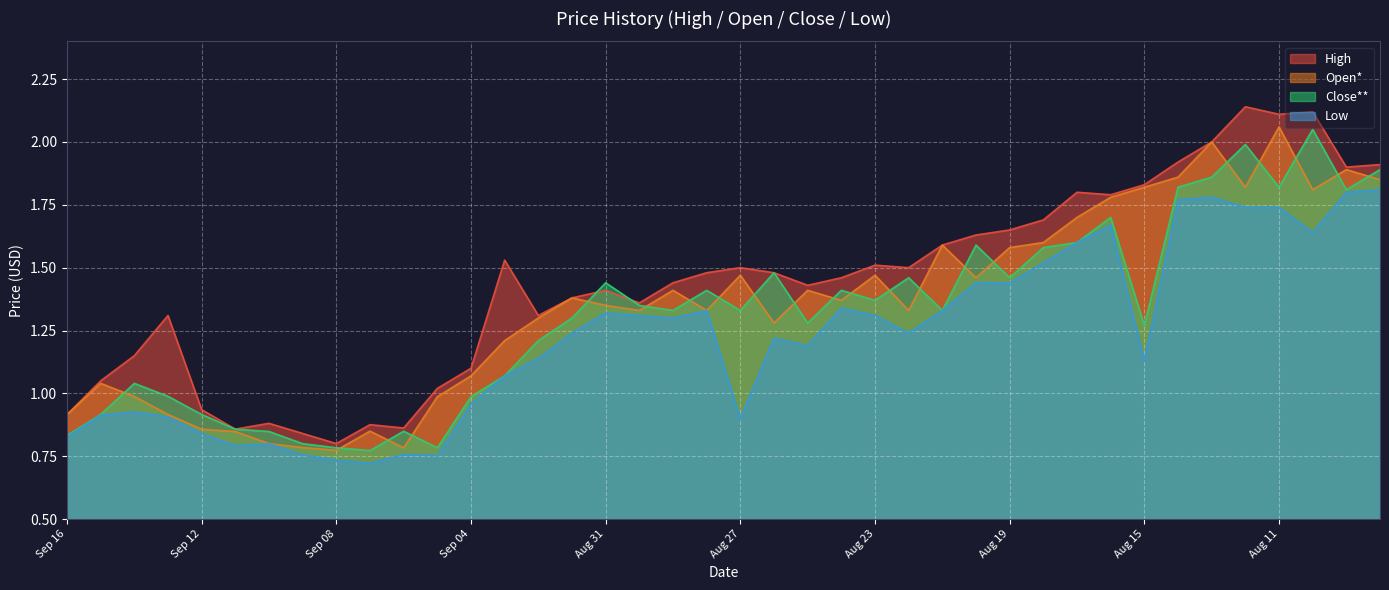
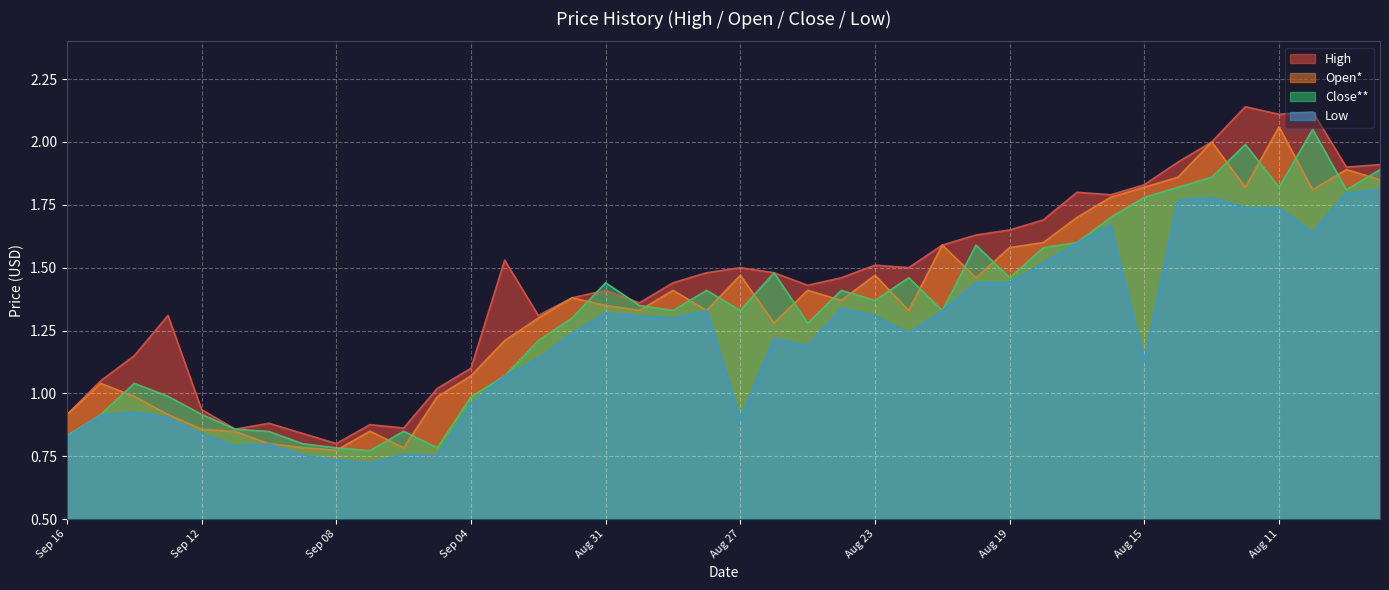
Close**, Aug 15: 1.27 -> 1.78
